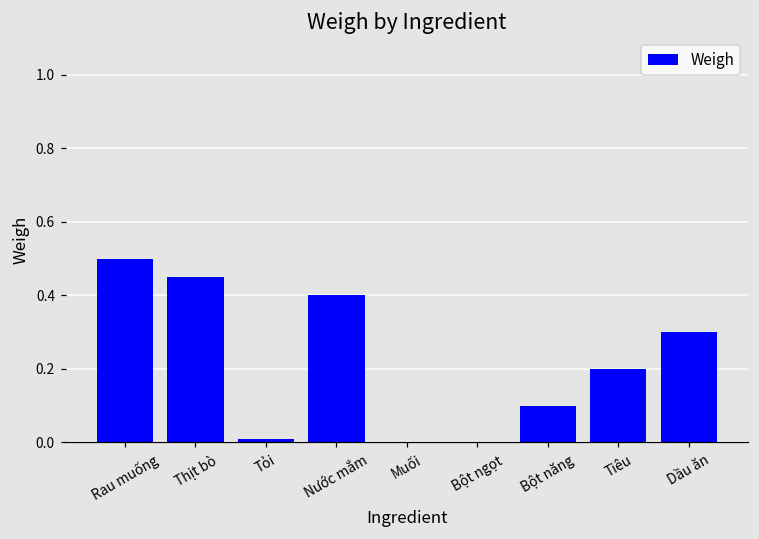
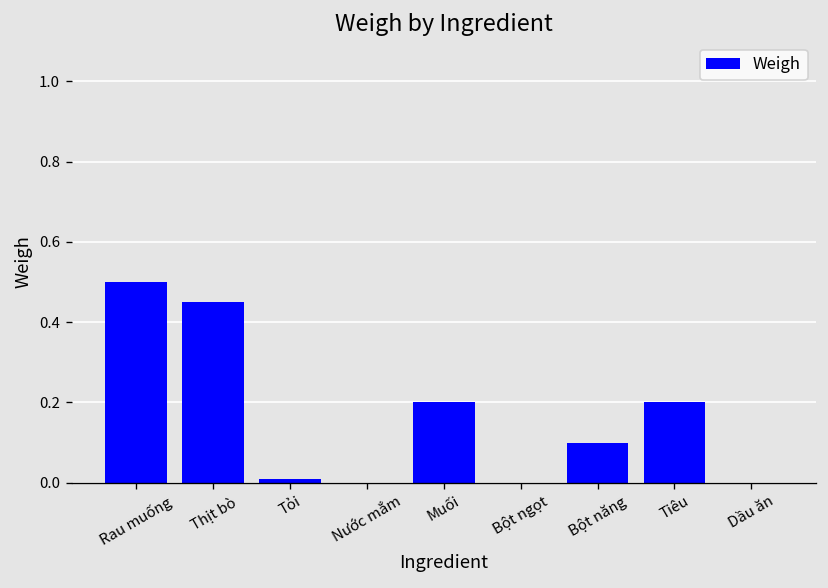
Nước mắm: 0.4 -> 0.0
Muối: 0.0 -> 0.2
Dầu ăn: 0.3 -> 0.0
